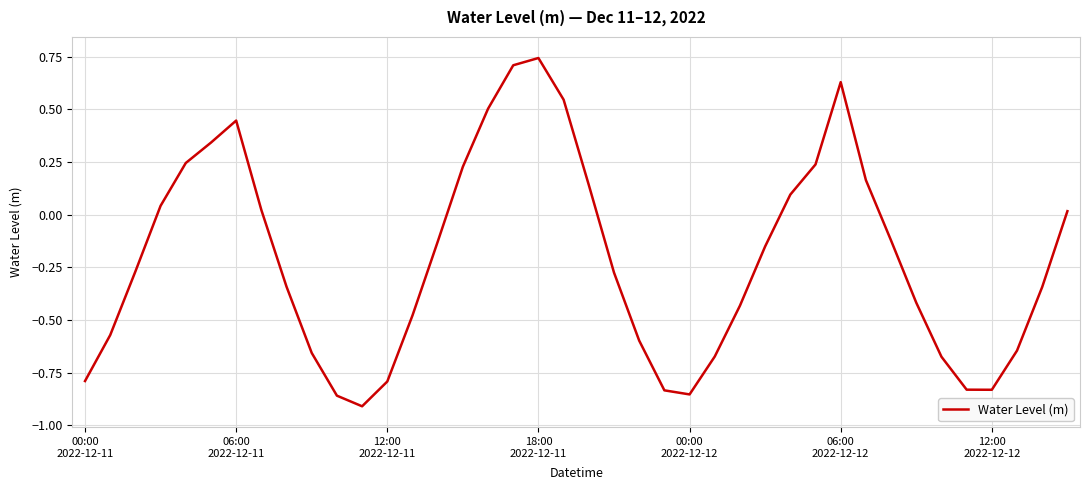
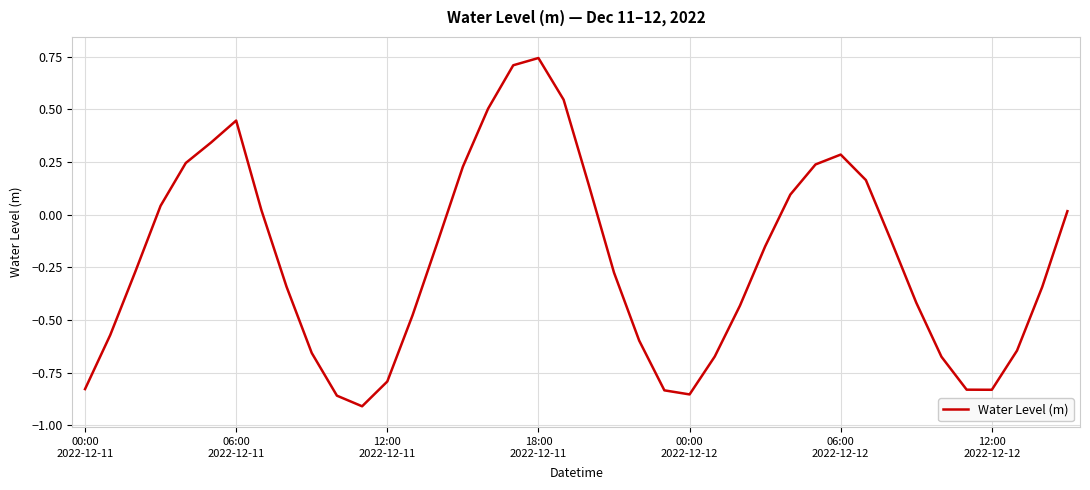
00:00 2022-12-11: -0.79 -> -0.83
06:00 2022-12-12: 0.63 -> 0.29
